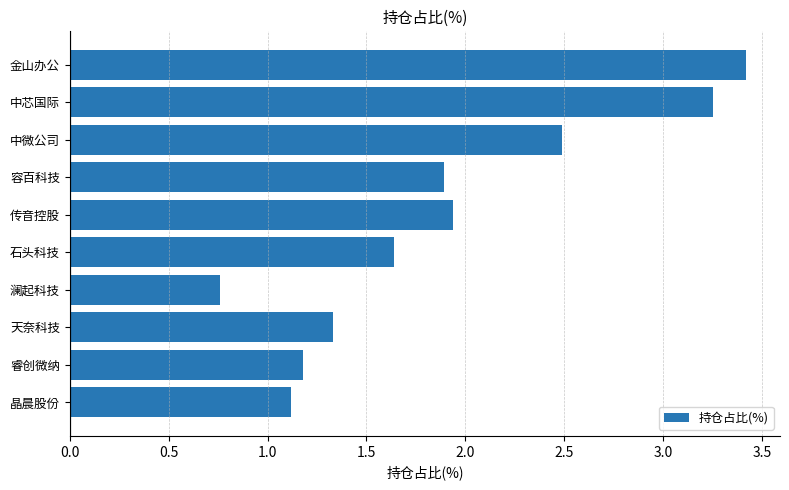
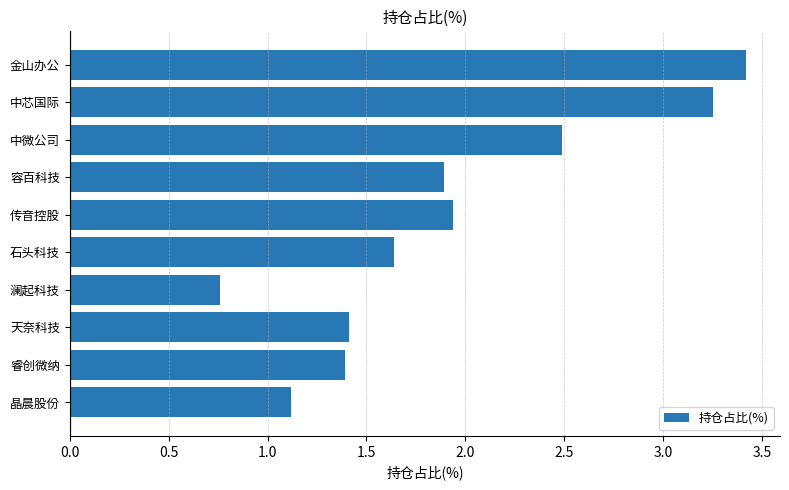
天奈科技: 1.33 -> 1.41
睿创微纳: 1.18 -> 1.39
